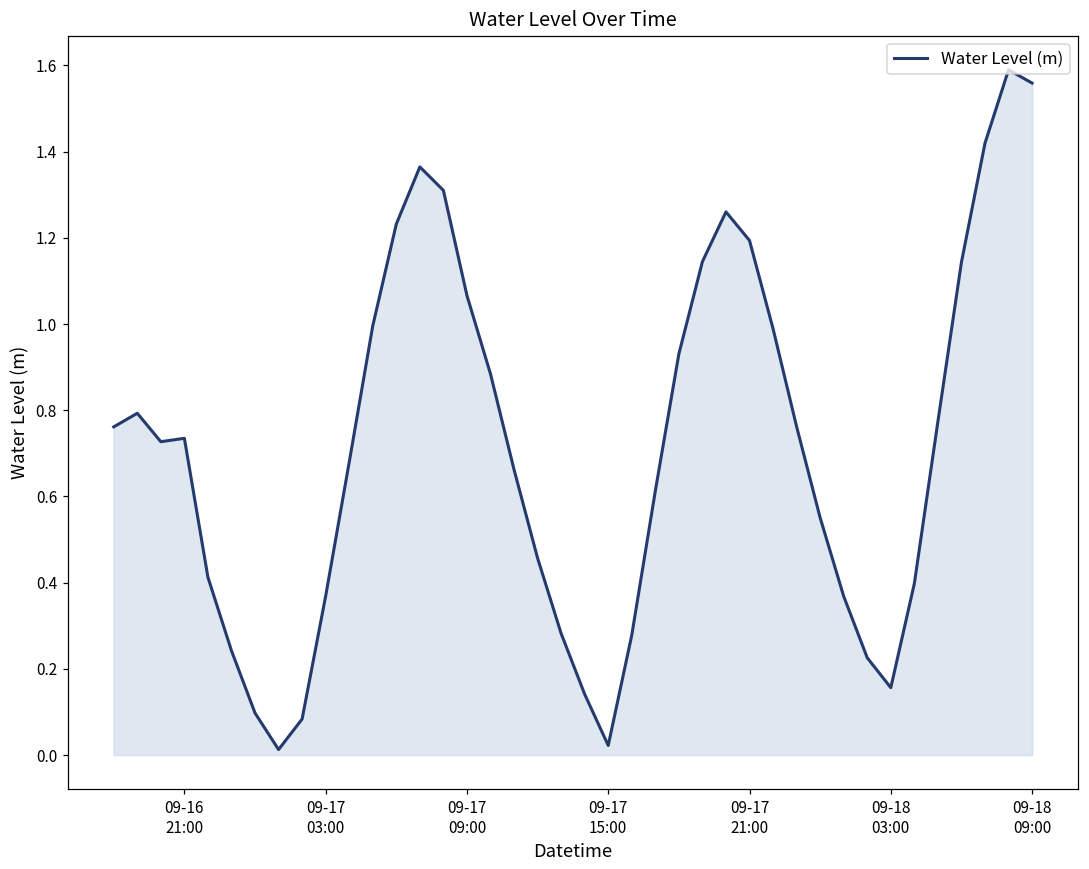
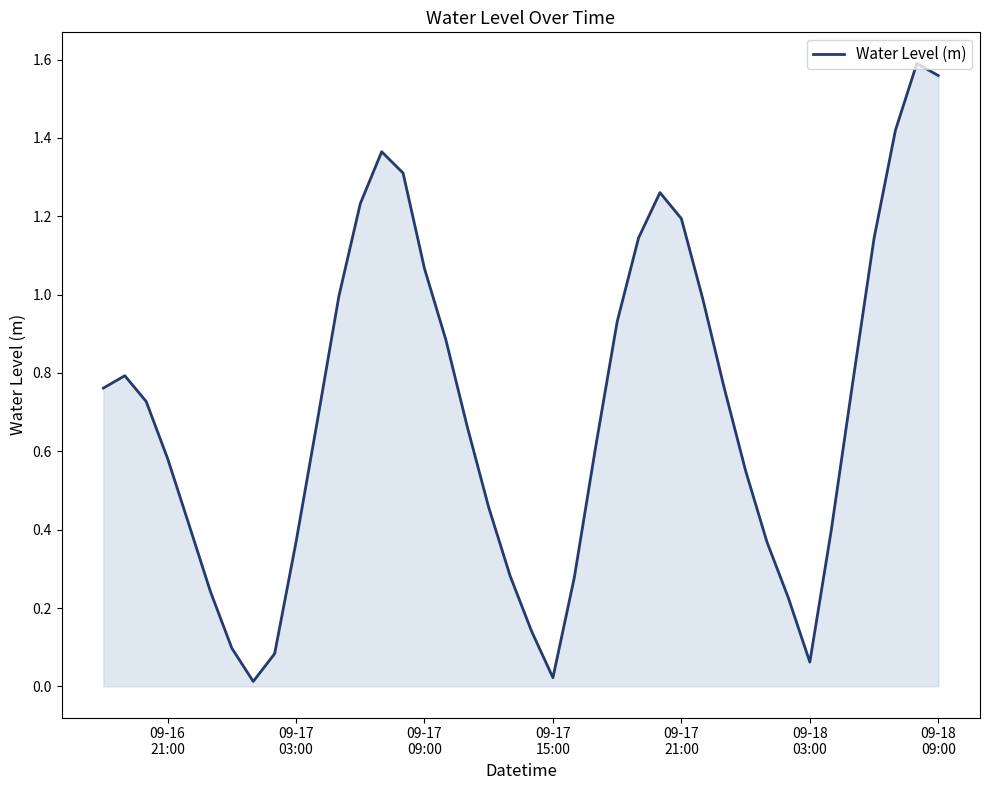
09-16 21:00: 0.73 -> 0.58
09-18 03:00: 0.16 -> 0.06
